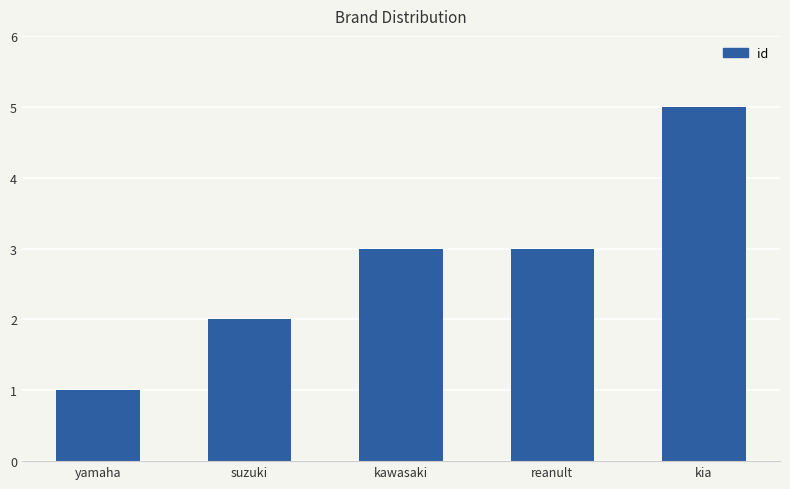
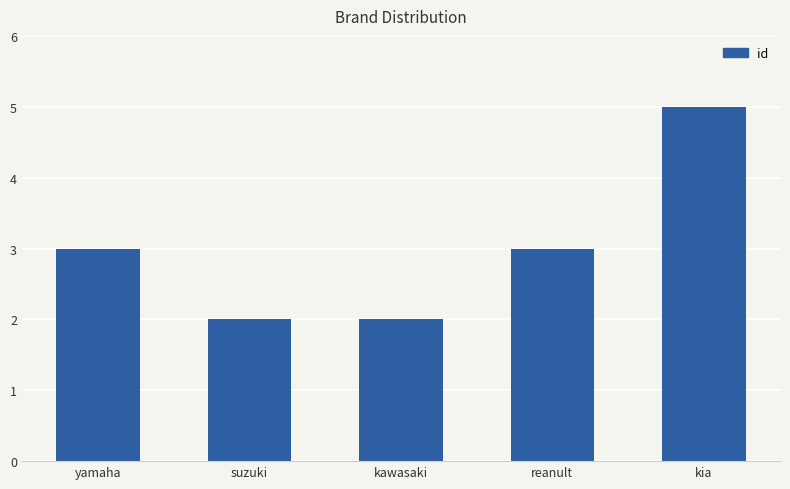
yamaha: 1 -> 3
kawasaki: 3 -> 2
